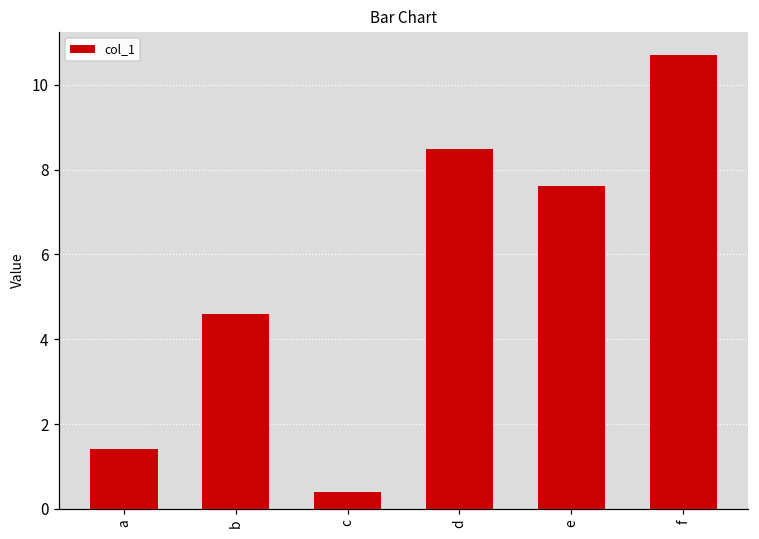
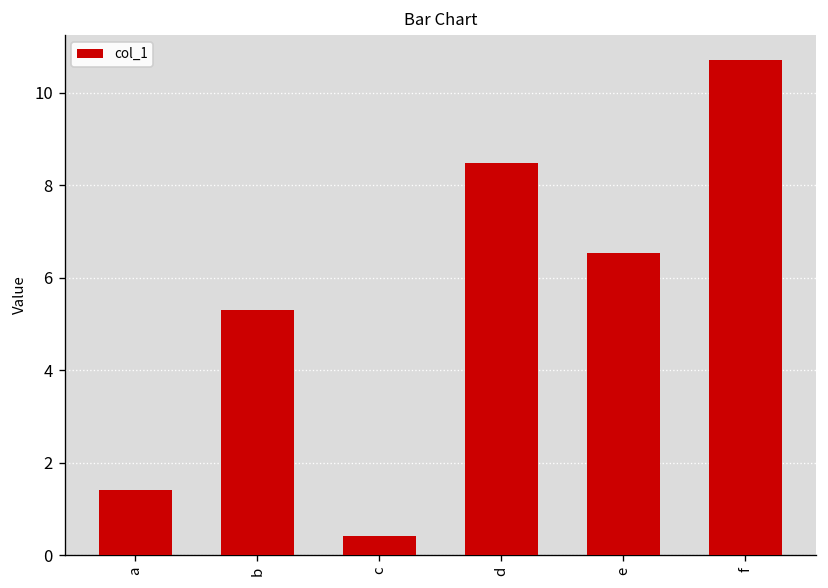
b: 4.6 -> 5.3
e: 7.6 -> 6.5
